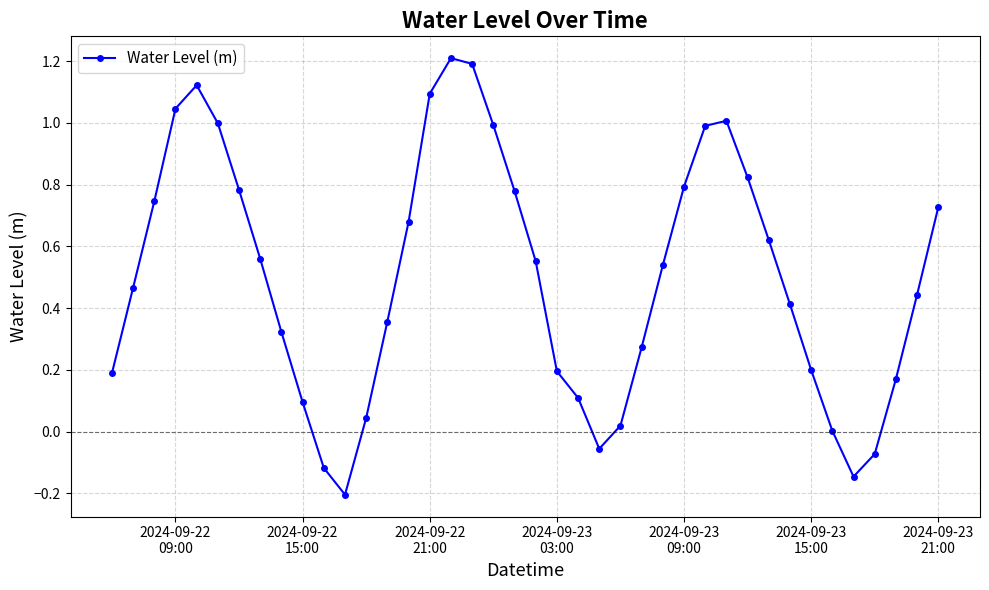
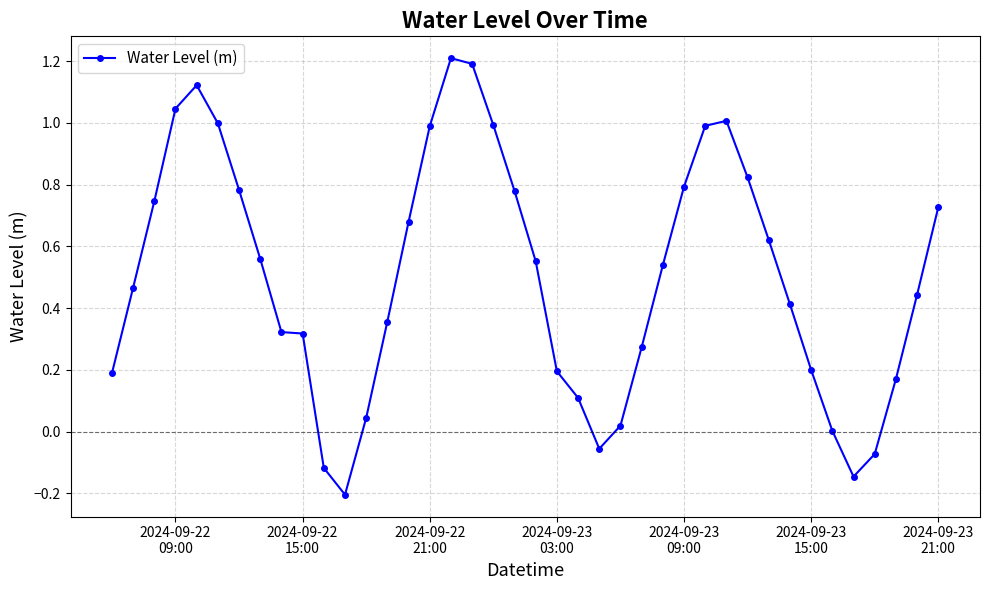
2024-09-22 15:00: 0.10 -> 0.32
2024-09-22 21:00: 1.09 -> 0.99
